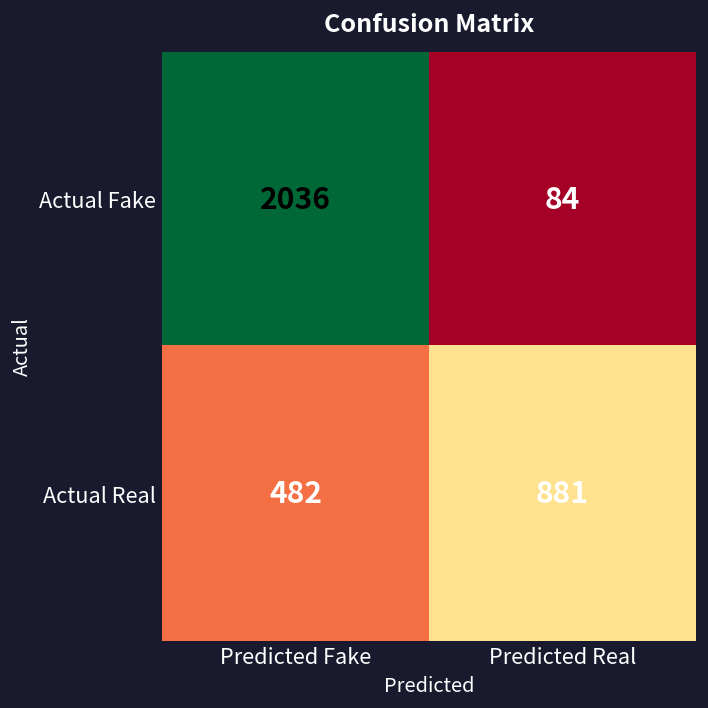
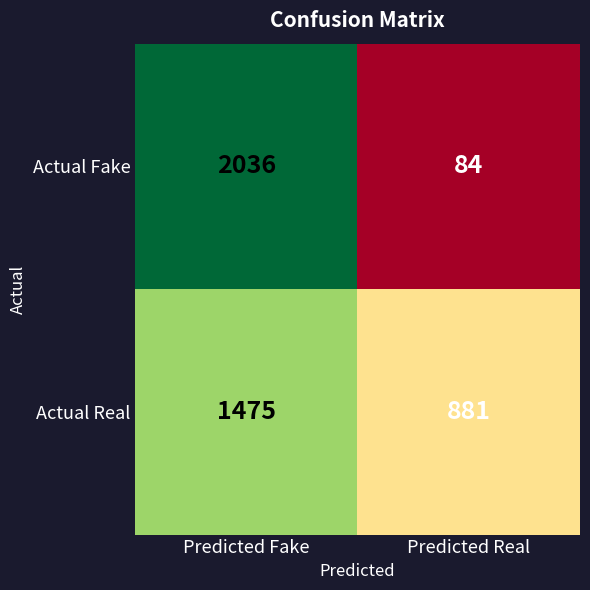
Actual Real, Predicted Fake: 482 -> 1475
